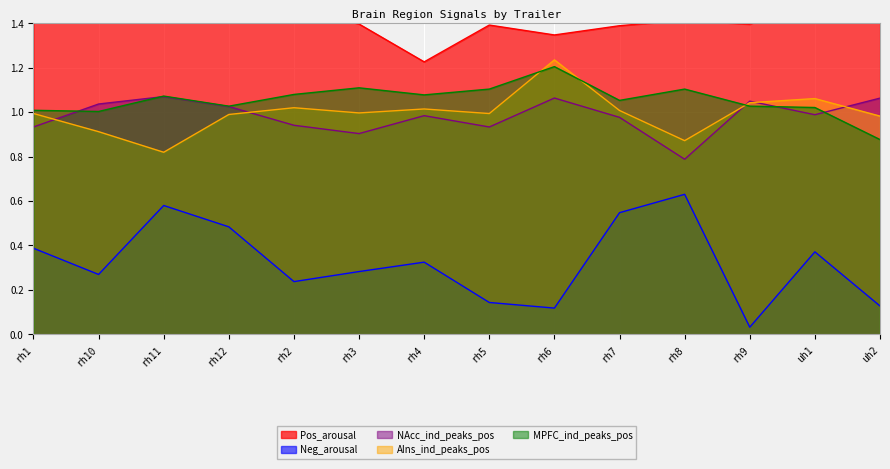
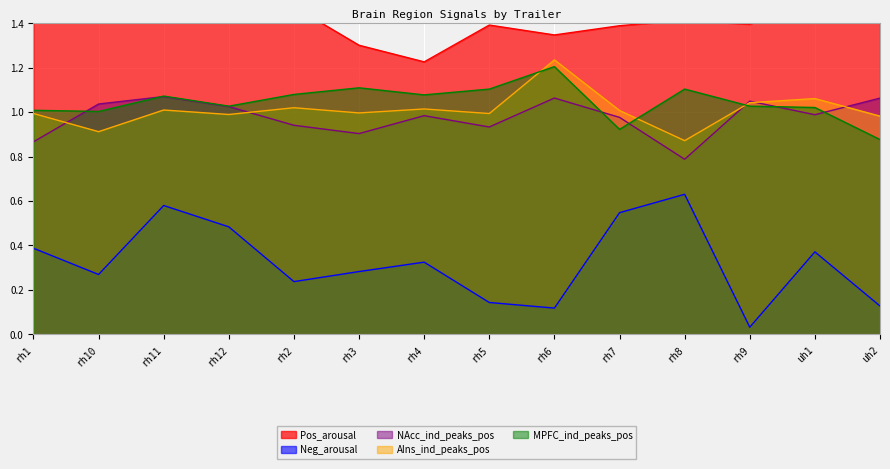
NAcc_ind_peaks_pos, rh1: 0.93 -> 0.87
AIns_ind_peaks_pos, rh11: 0.82 -> 1.01
Pos_arousal, rh3: 1.40 -> 1.30
MPFC_ind_peaks_pos, rh7: 1.05 -> 0.92
